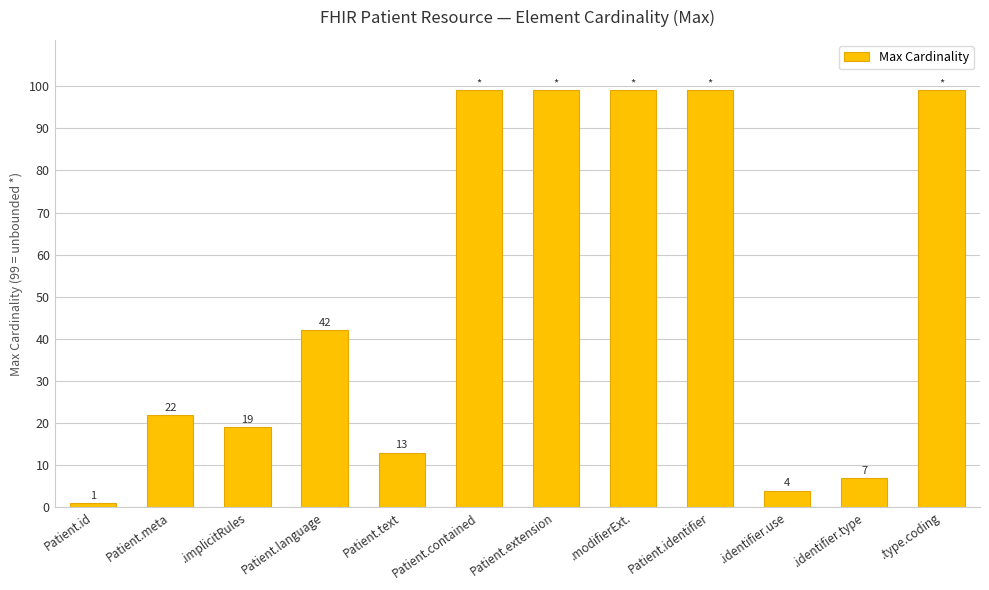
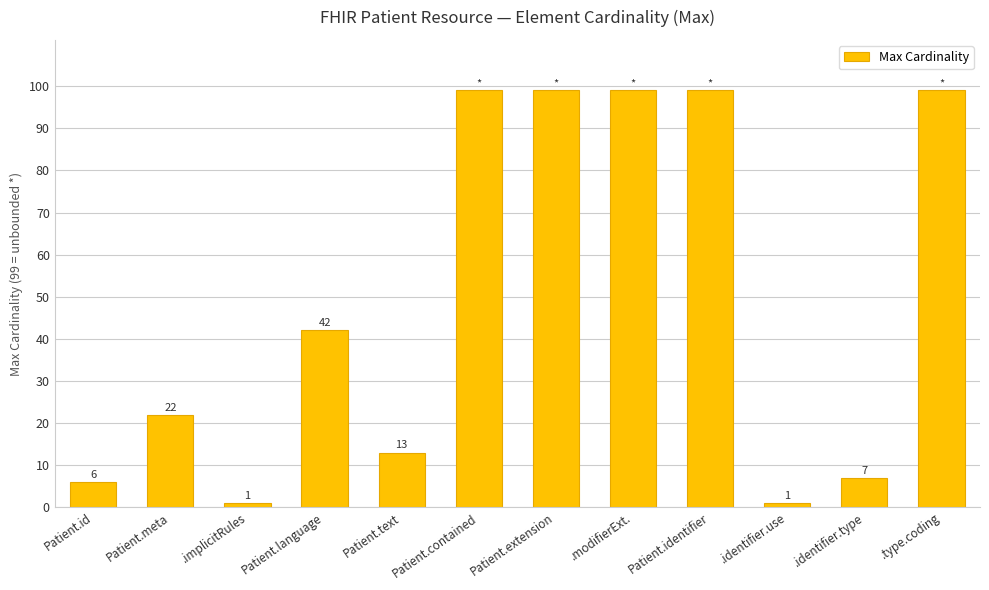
Patient.id: 1 -> 6
.implicitRules: 19 -> 1
.identifier.use: 4 -> 1
